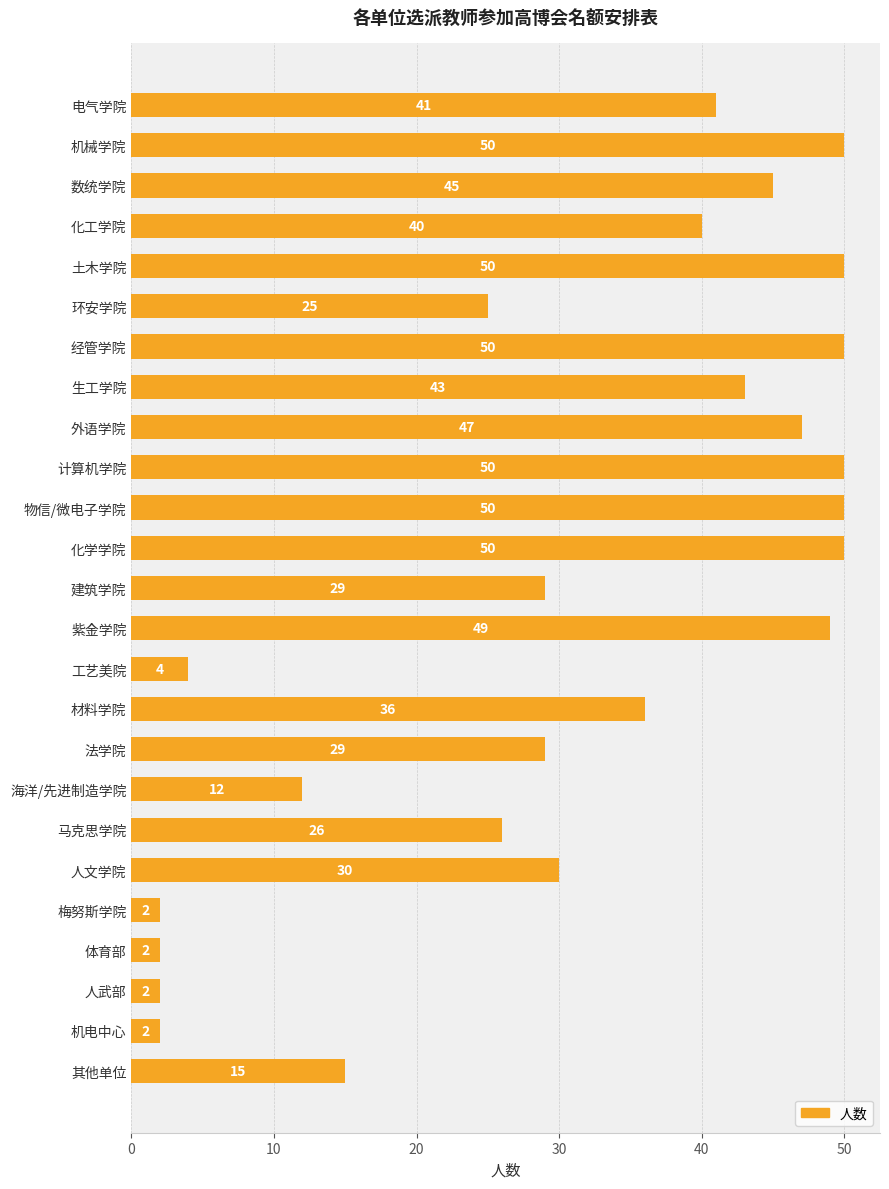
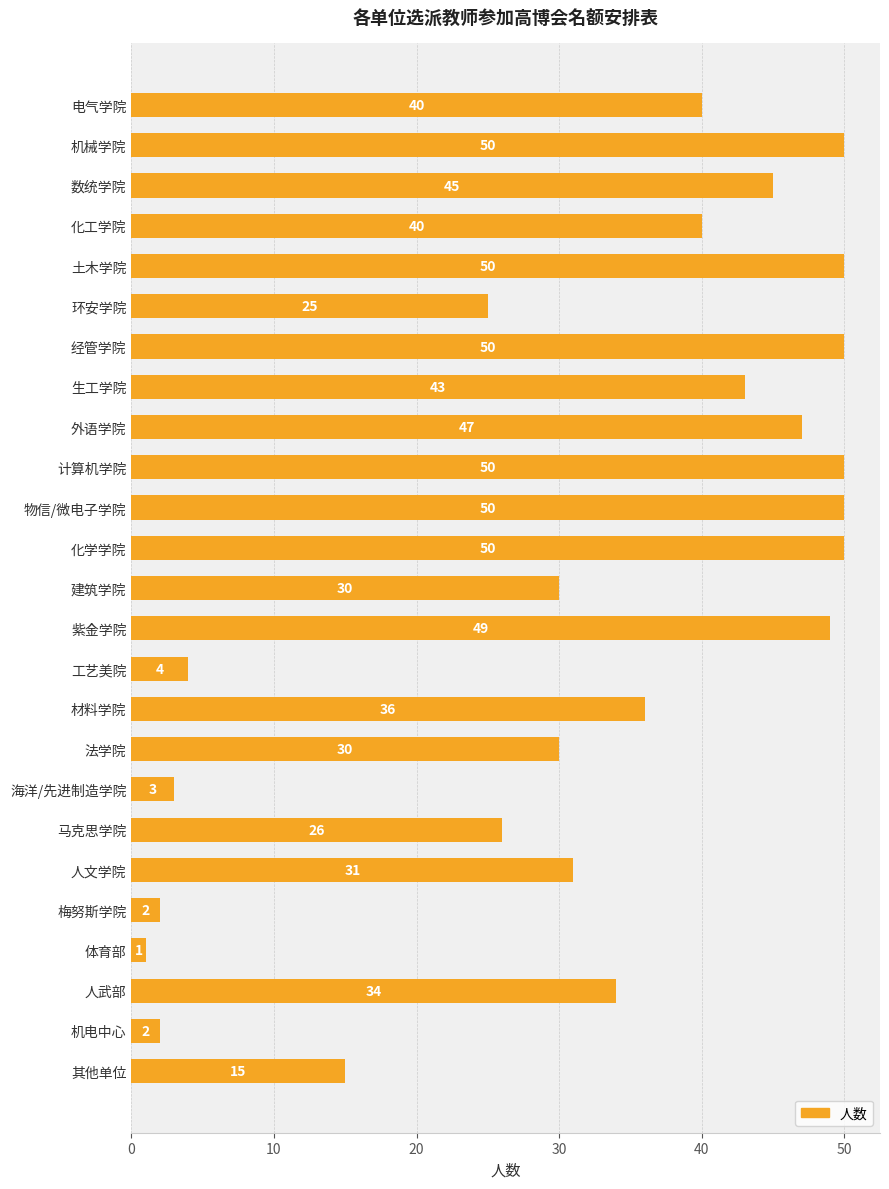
电气学院: 41 -> 40
建筑学院: 29 -> 30
法学院: 29 -> 30
海洋/先进制造学院: 12 -> 3
人文学院: 30 -> 31
体育部: 2 -> 1
人武部: 2 -> 34
